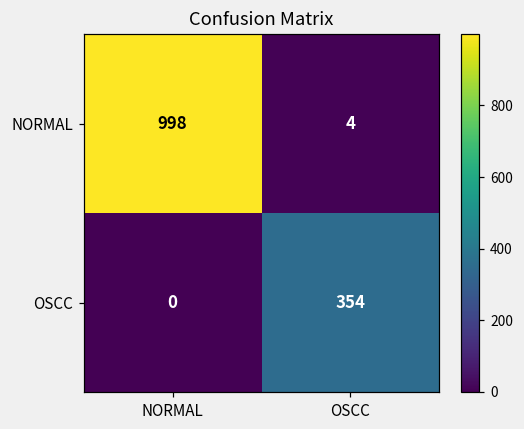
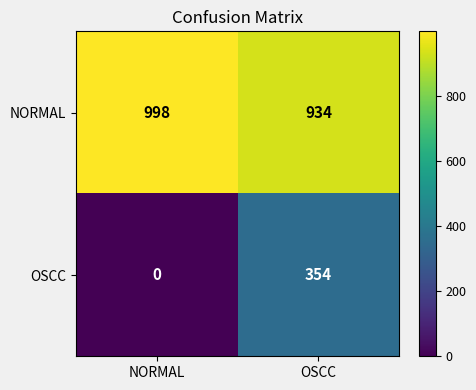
NORMAL, OSCC: 4 -> 934
